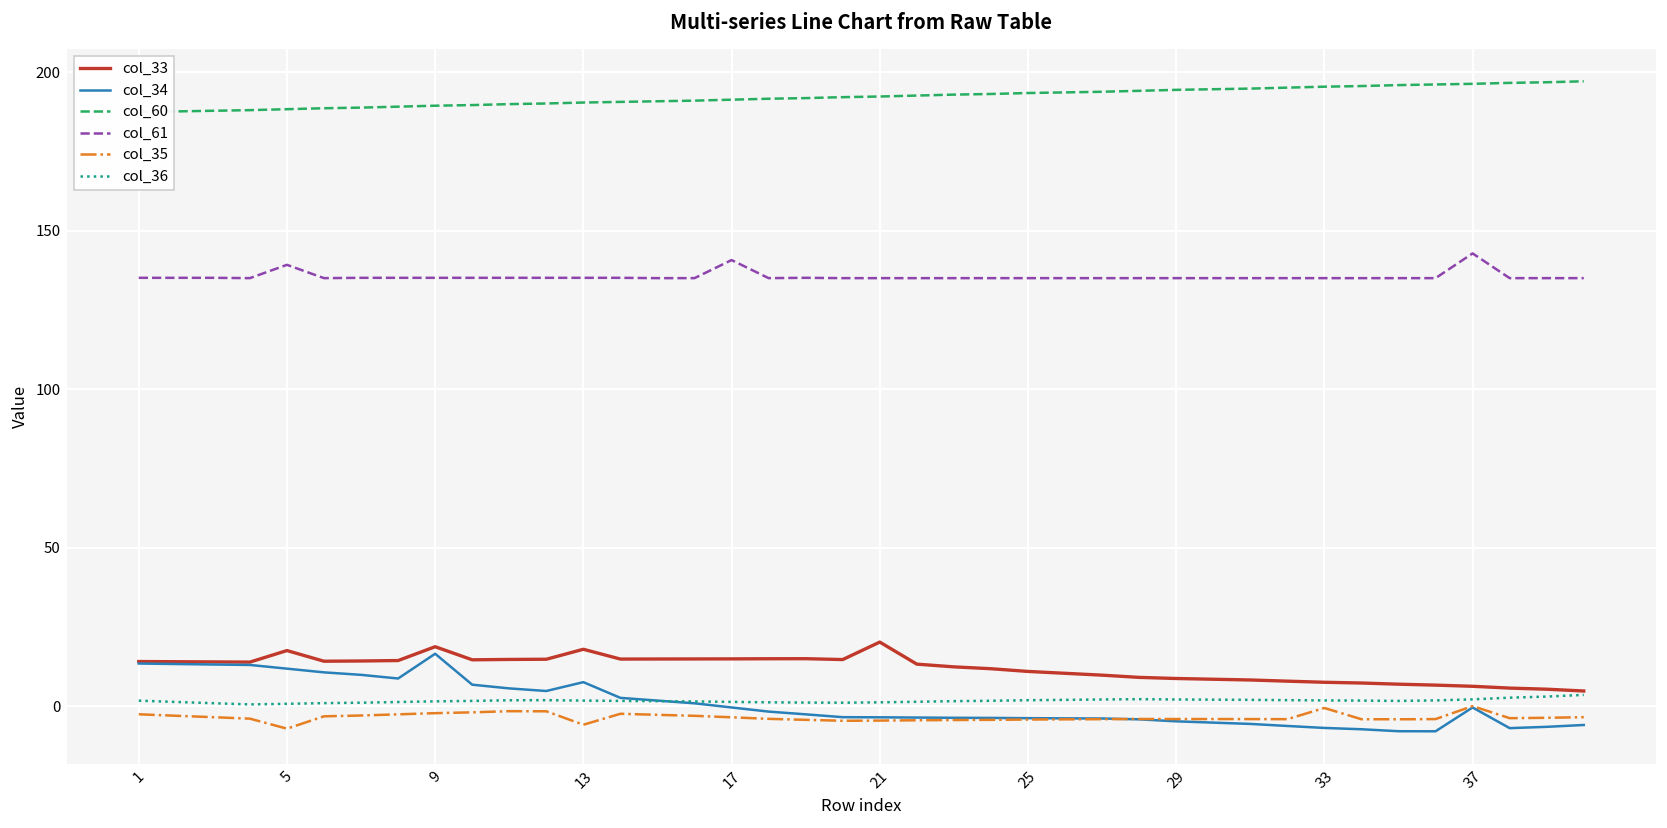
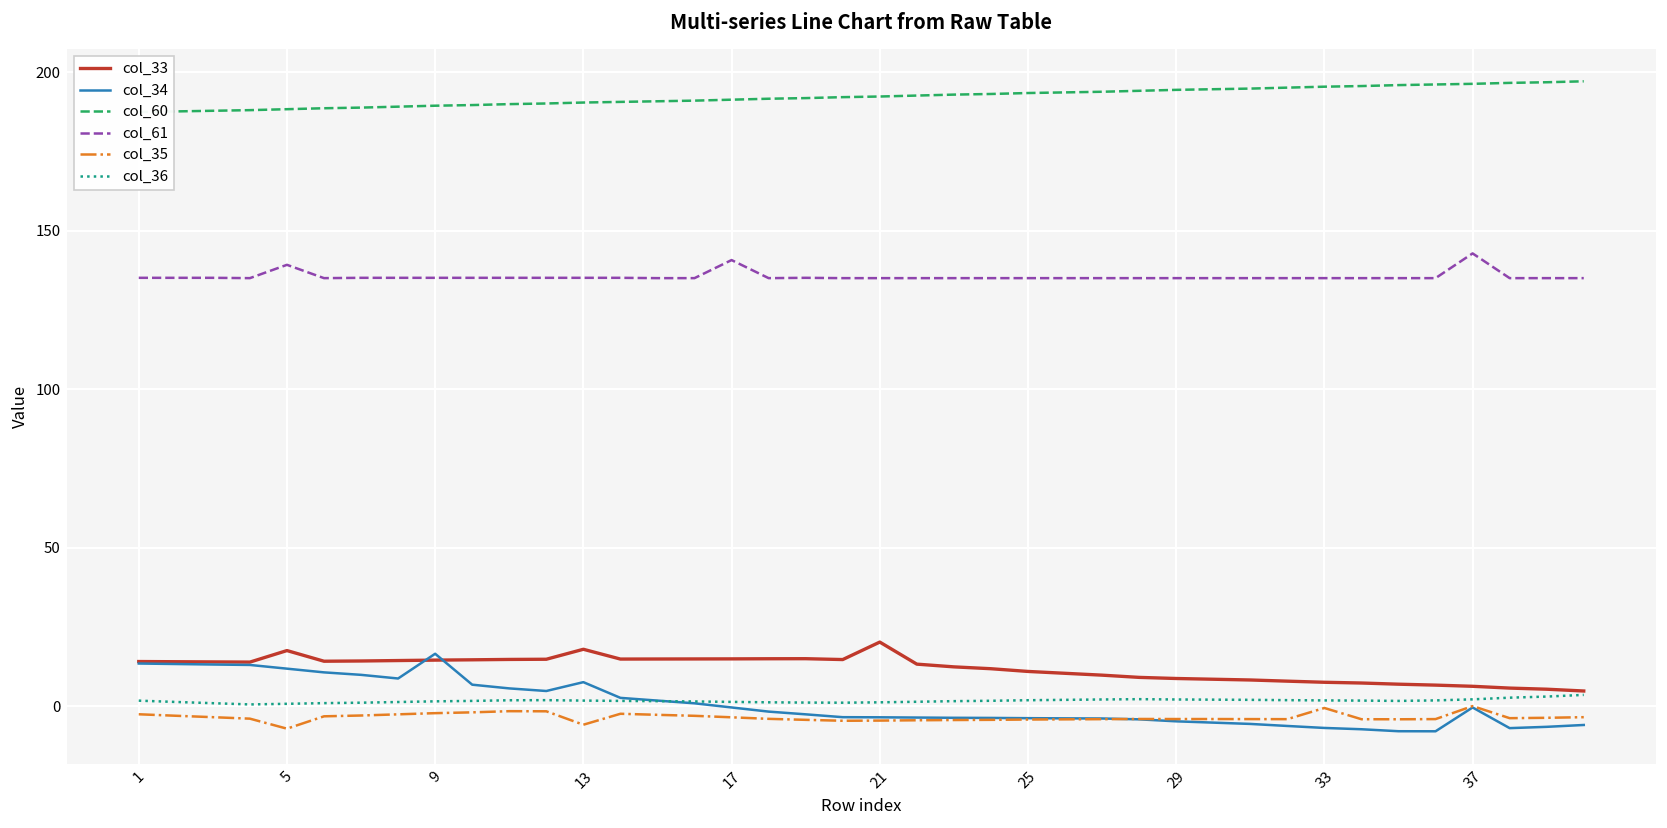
col_33, 9: 19 -> 14
